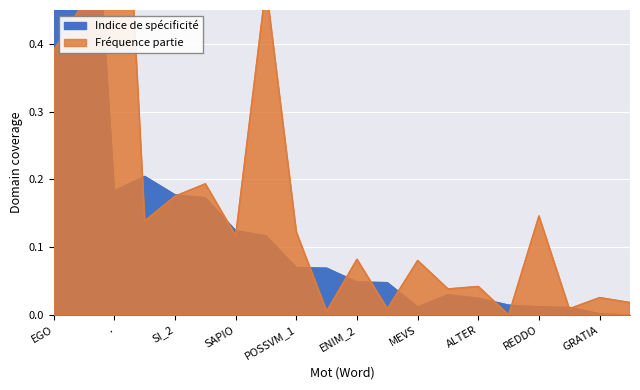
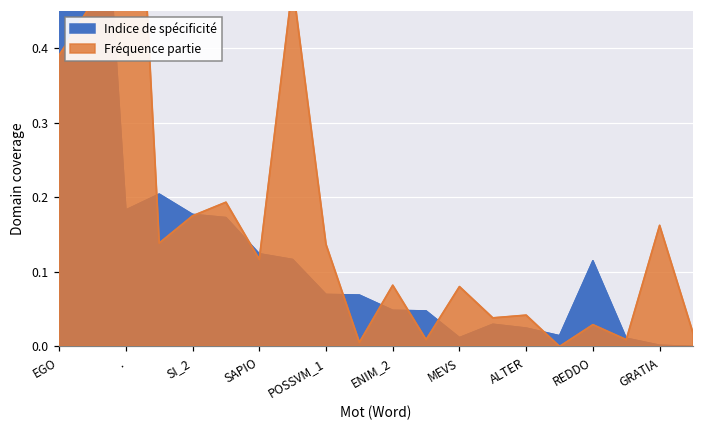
Fréquence partie, POSSVM_1: 0.12 -> 0.14
Indice de spécificité, REDDO: 0.01 -> 0.11
Fréquence partie, REDDO: 0.15 -> 0.03
Fréquence partie, GRATIA: 0.03 -> 0.16
